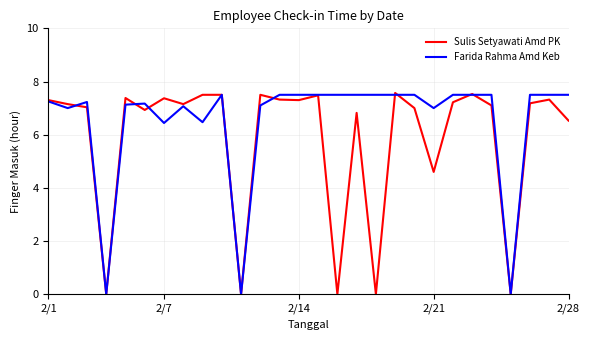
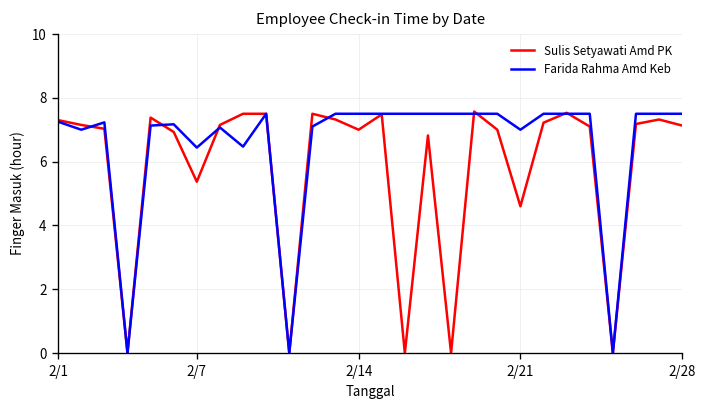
Sulis Setyawati Amd PK, 2/7: 7.4 -> 5.4
Sulis Setyawati Amd PK, 2/14: 7.3 -> 7.0
Sulis Setyawati Amd PK, 2/28: 6.5 -> 7.1
